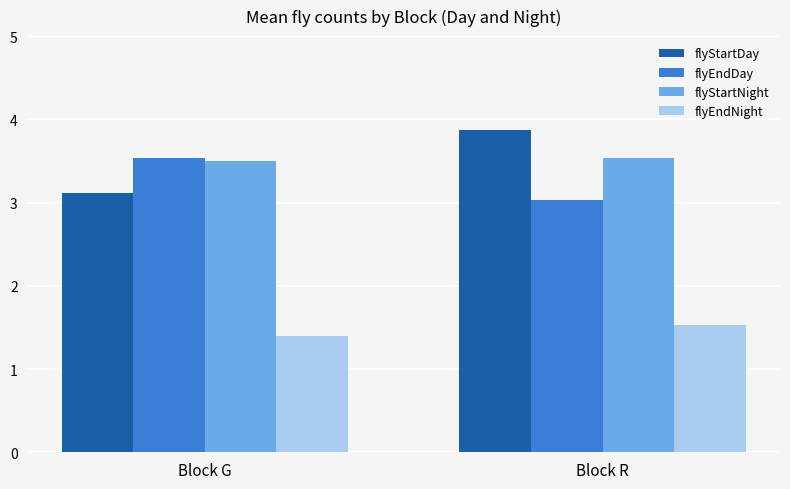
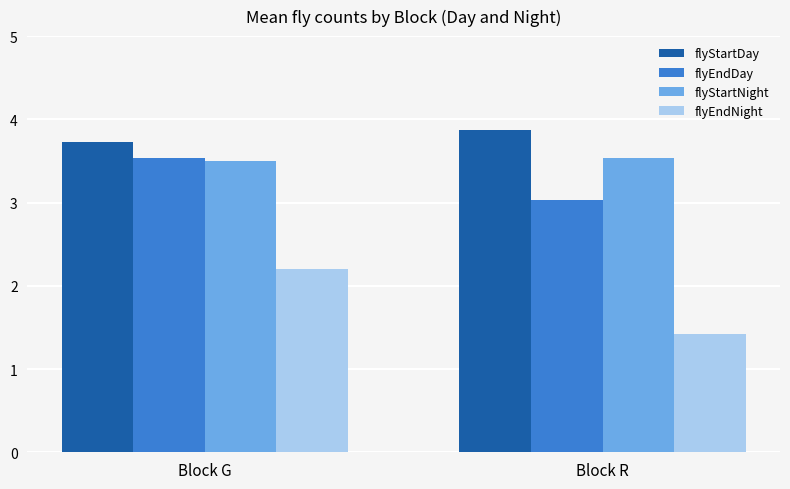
flyStartDay, Block G: 3.1 -> 3.7
flyEndNight, Block G: 1.4 -> 2.2
flyEndNight, Block R: 1.5 -> 1.4
